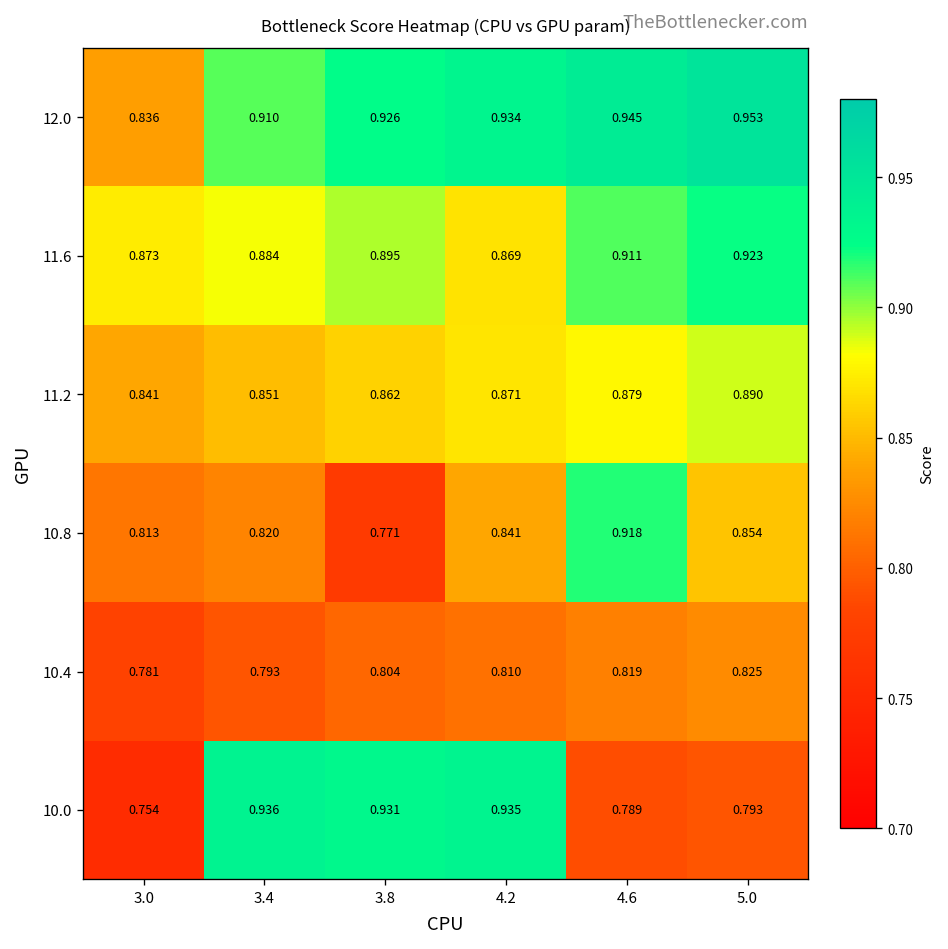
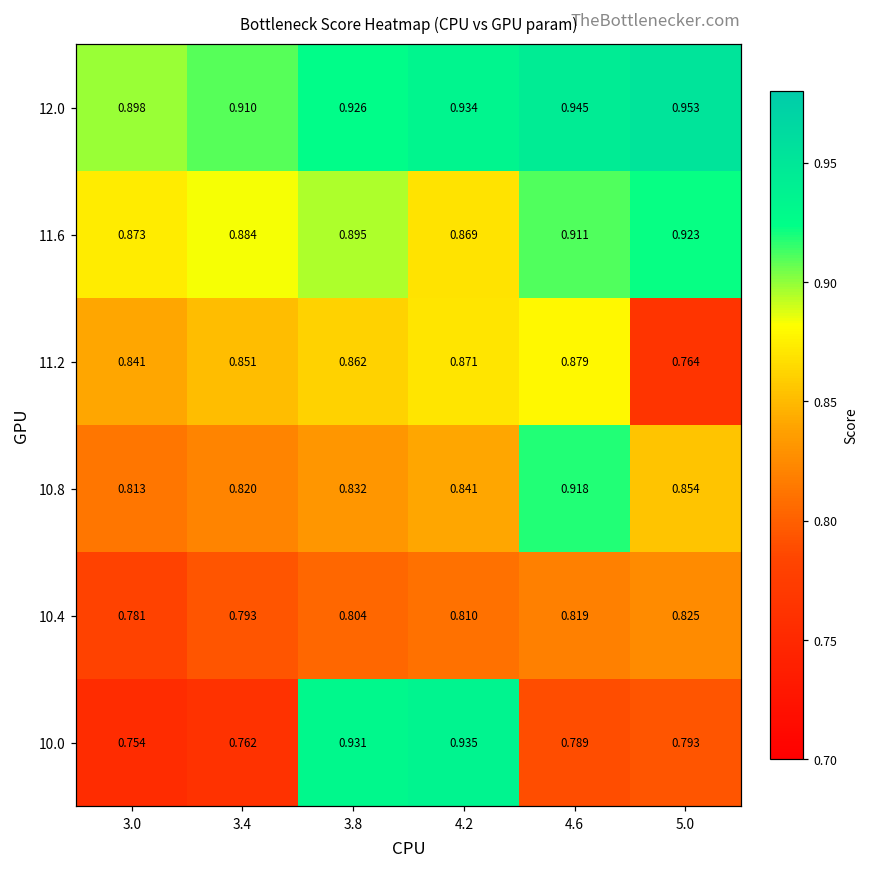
12.0, 3.0: 0.836 -> 0.898
11.2, 5.0: 0.890 -> 0.764
10.8, 3.8: 0.771 -> 0.832
10.0, 3.4: 0.936 -> 0.762
